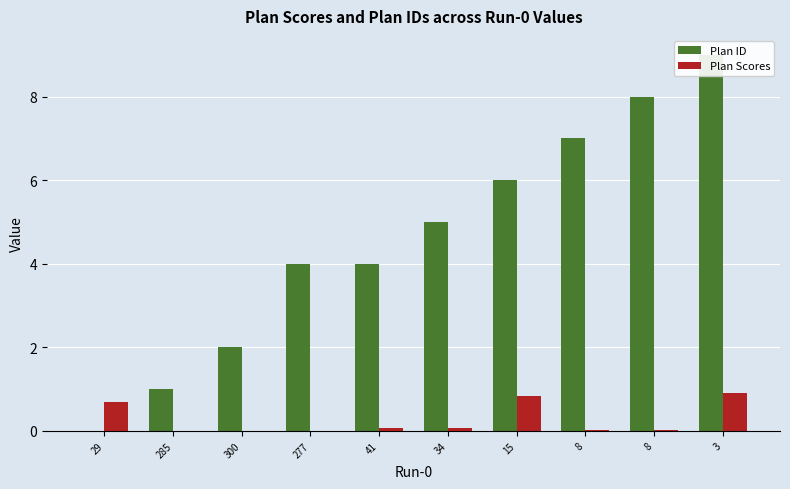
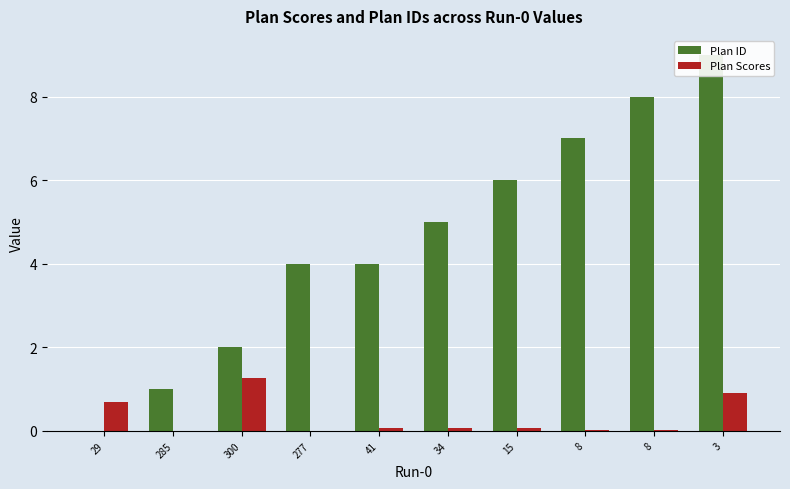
Plan Scores, 300: 0.0 -> 1.3
Plan Scores, 15: 0.8 -> 0.1
